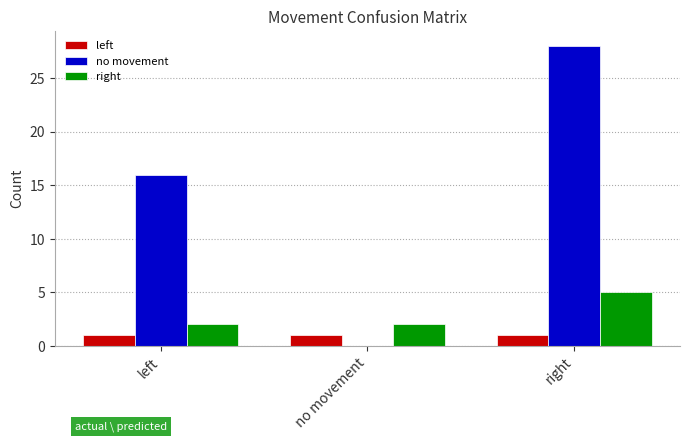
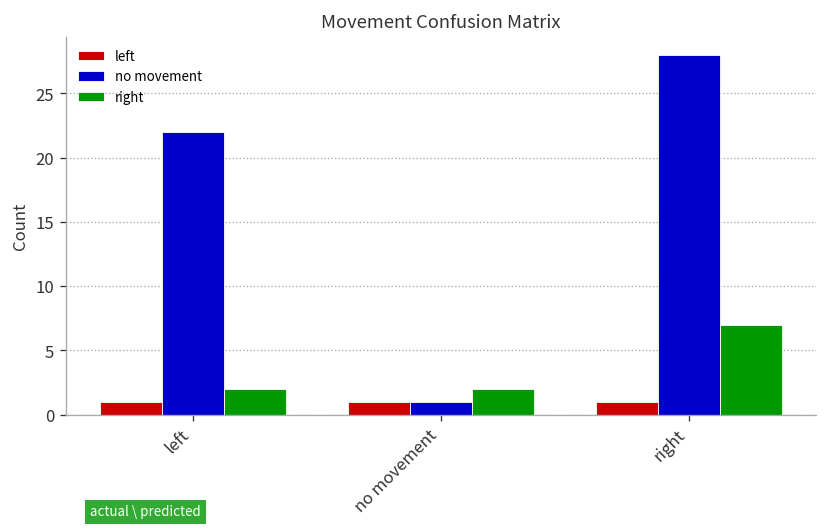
no movement, left: 16 -> 22
no movement, no movement: 0 -> 1
right, right: 5 -> 7
